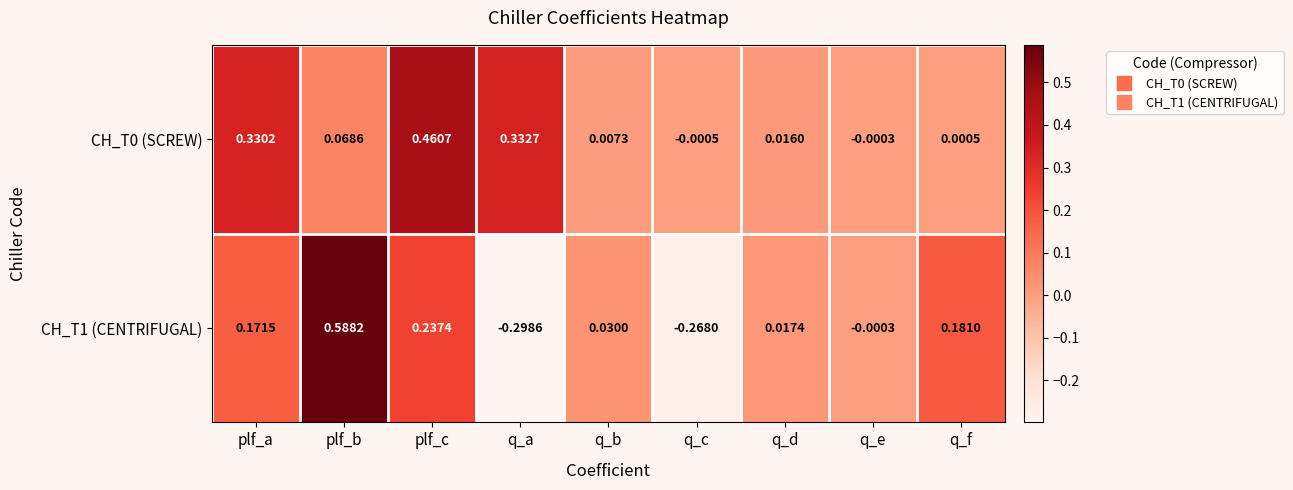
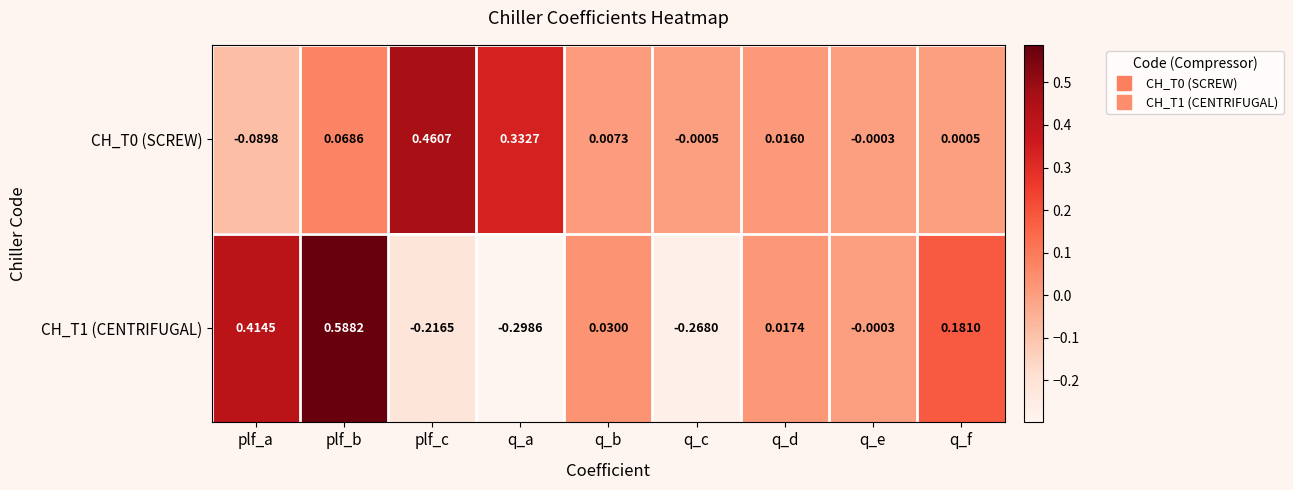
CH_T0 (SCREW), plf_a: 0.3302 -> -0.0898
CH_T1 (CENTRIFUGAL), plf_a: 0.1715 -> 0.4145
CH_T1 (CENTRIFUGAL), plf_c: 0.2374 -> -0.2165
